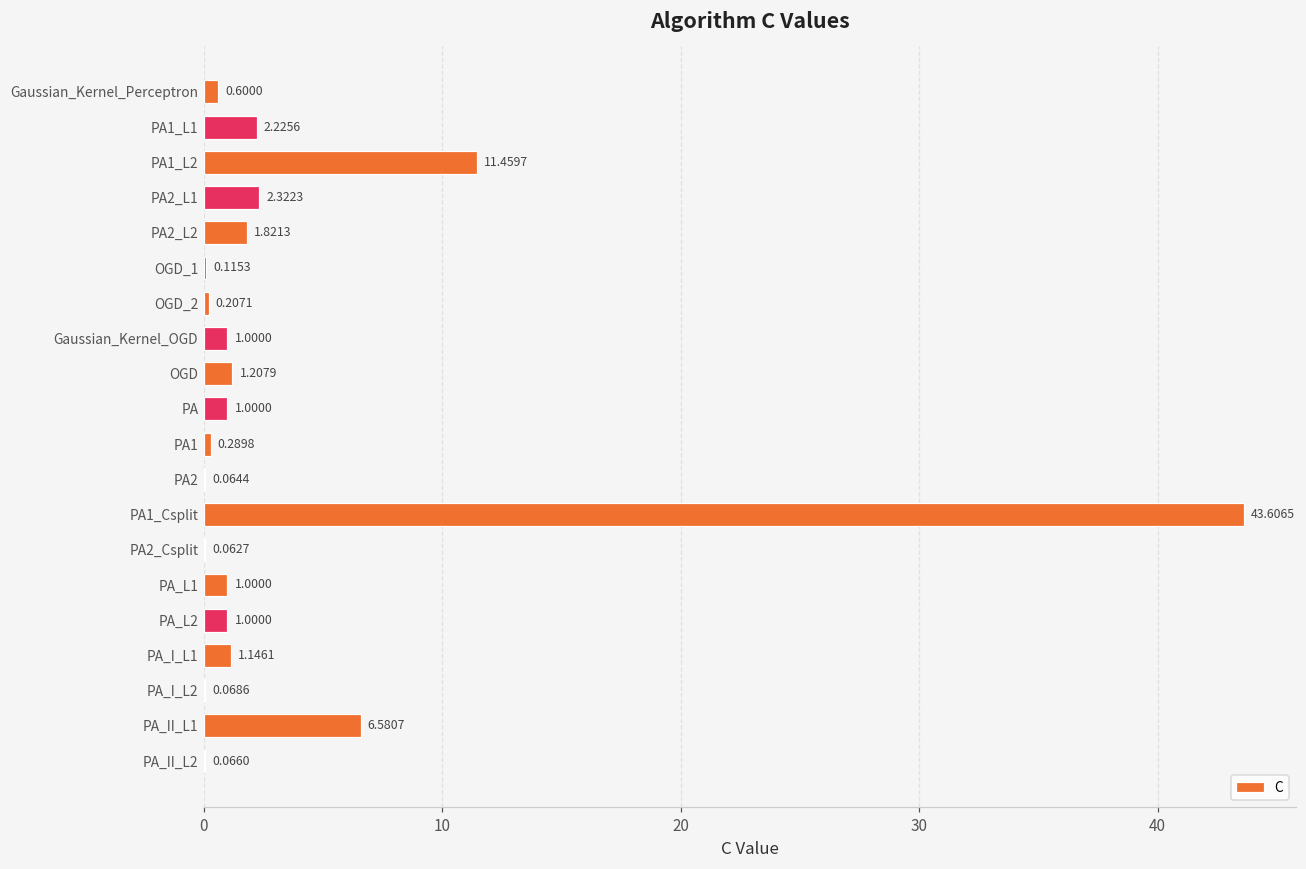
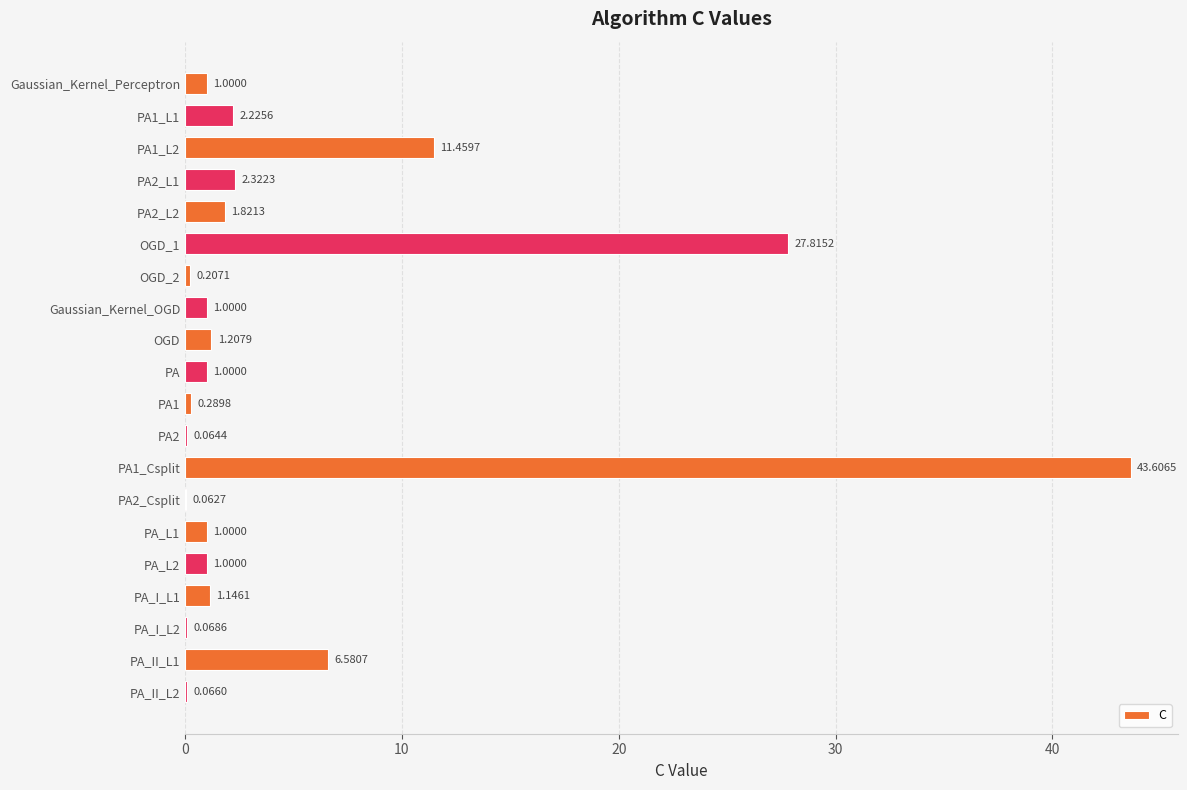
Gaussian_Kernel_Perceptron: 0.6000 -> 1.0000
OGD_1: 0.1153 -> 27.8152
